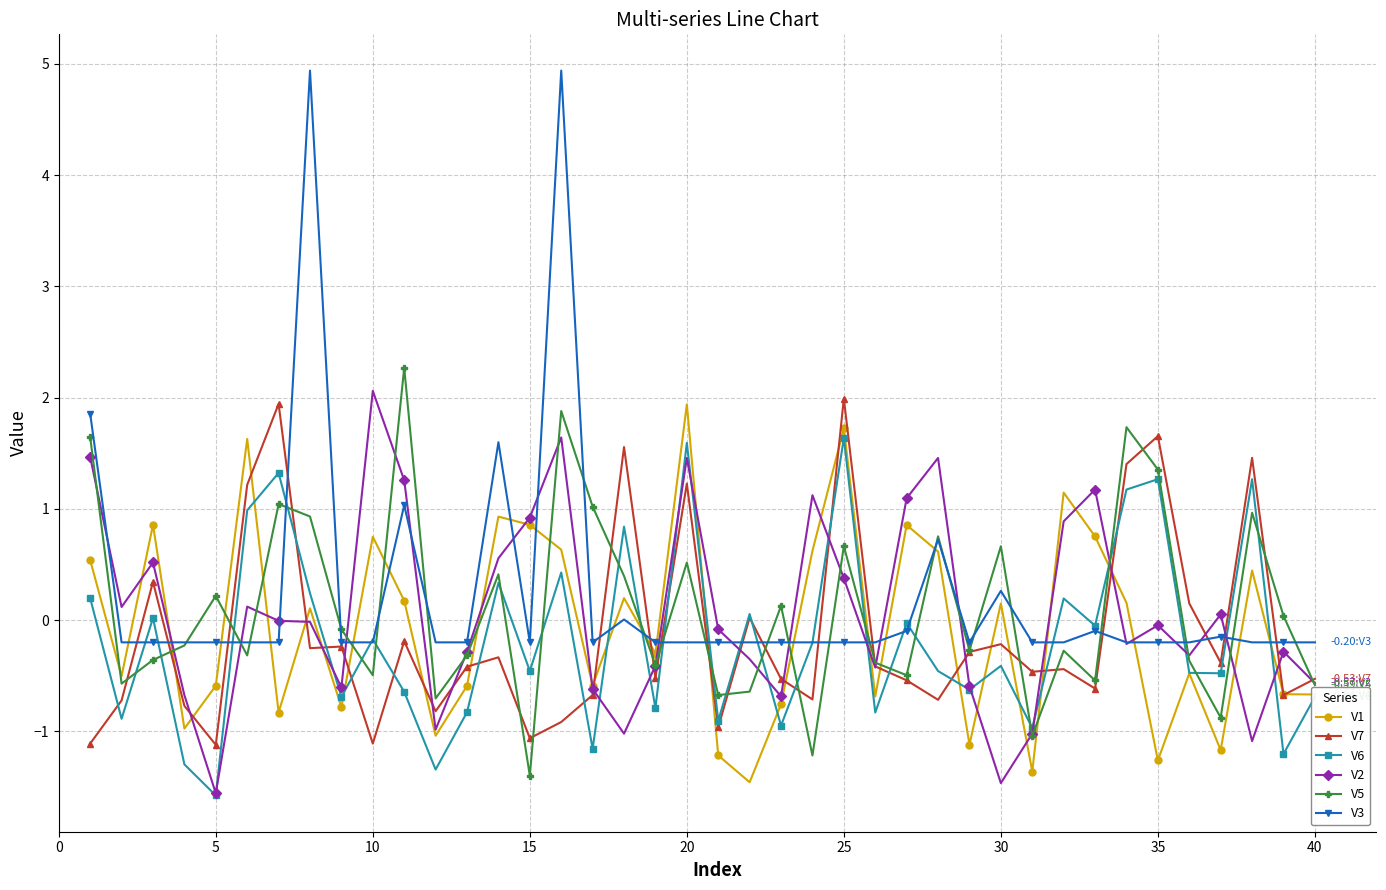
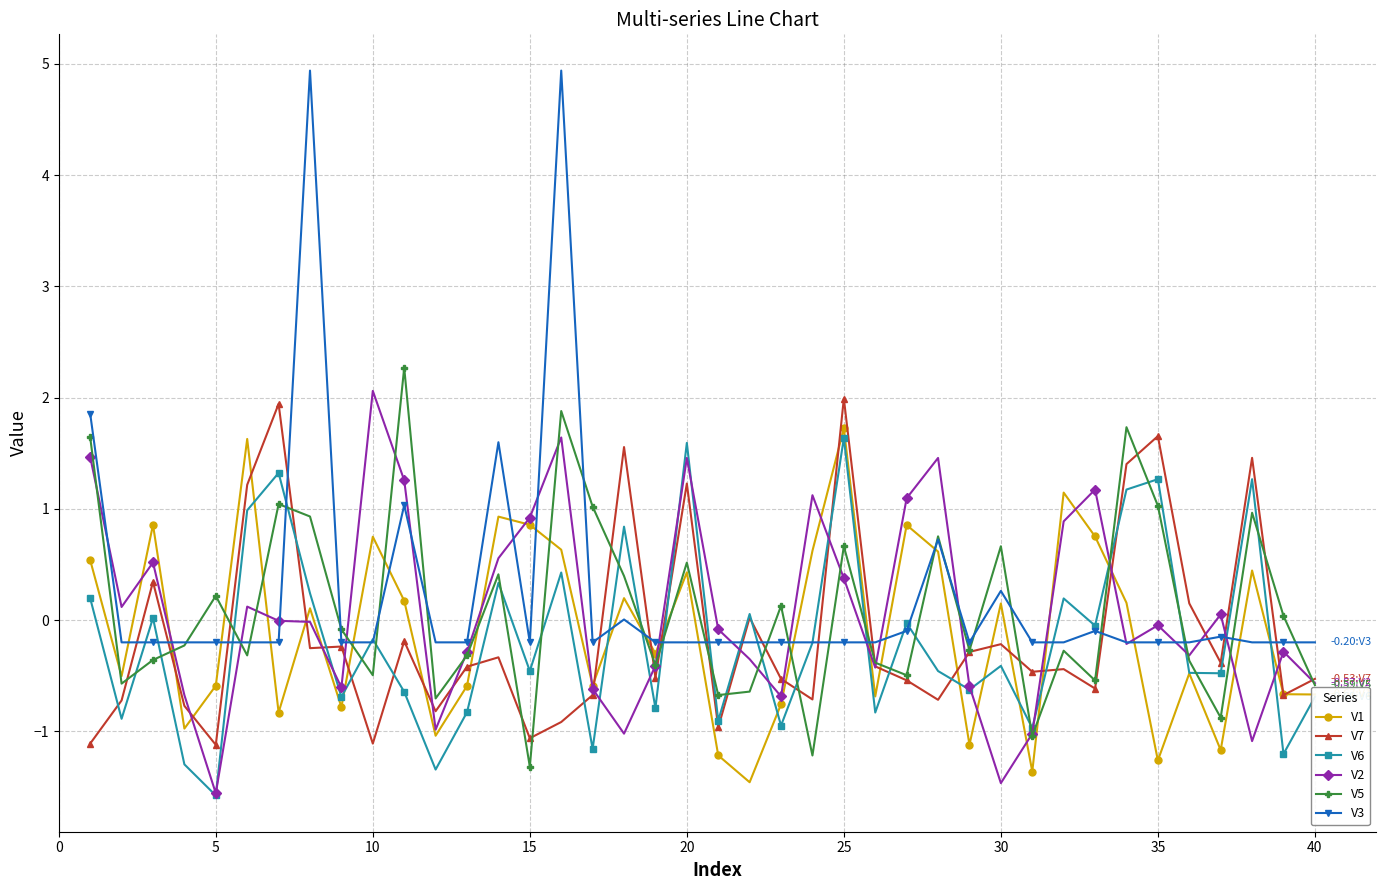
V5, 15: -1.40 -> -1.32
V1, 20: 1.94 -> 0.43
V5, 35: 1.35 -> 1.03
